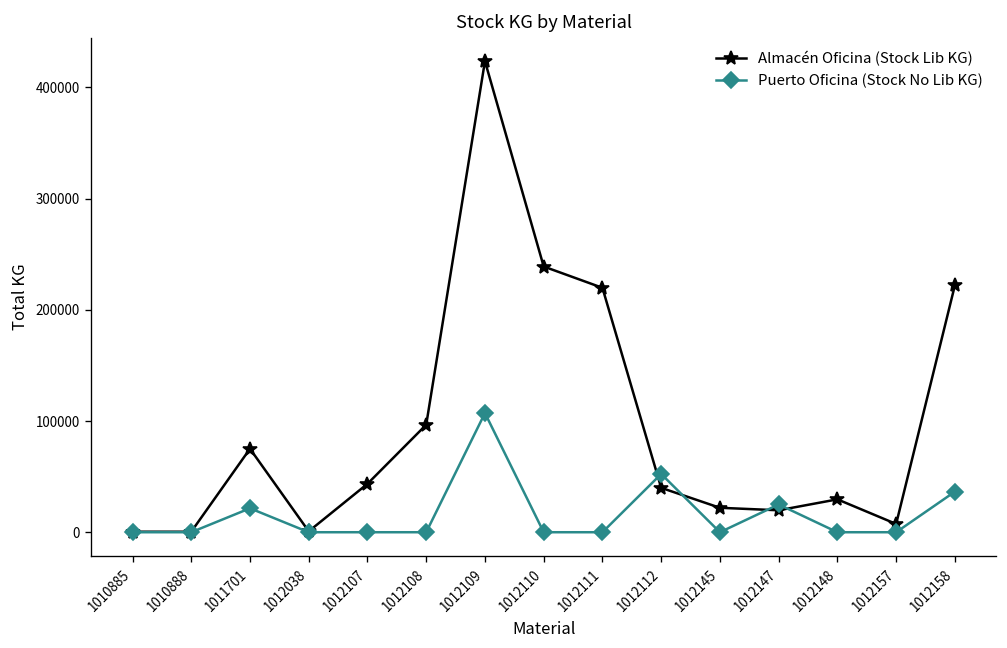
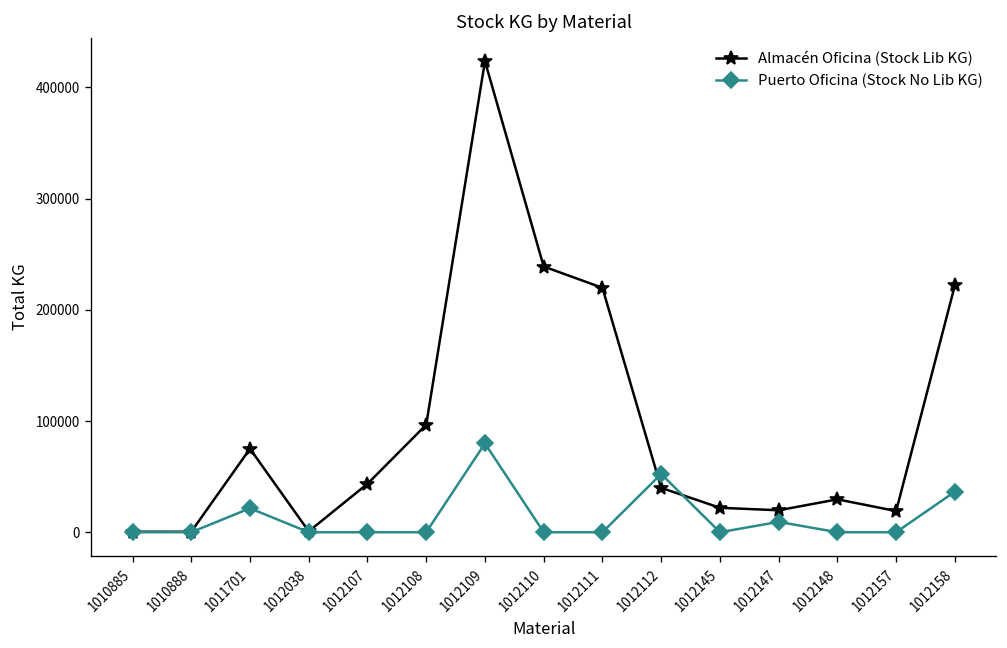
Puerto Oficina (Stock No Lib KG), 1012109: 110000 -> 80000
Puerto Oficina (Stock No Lib KG), 1012147: 20000 -> 10000
Almacén Oficina (Stock Lib KG), 1012157: 10000 -> 20000
